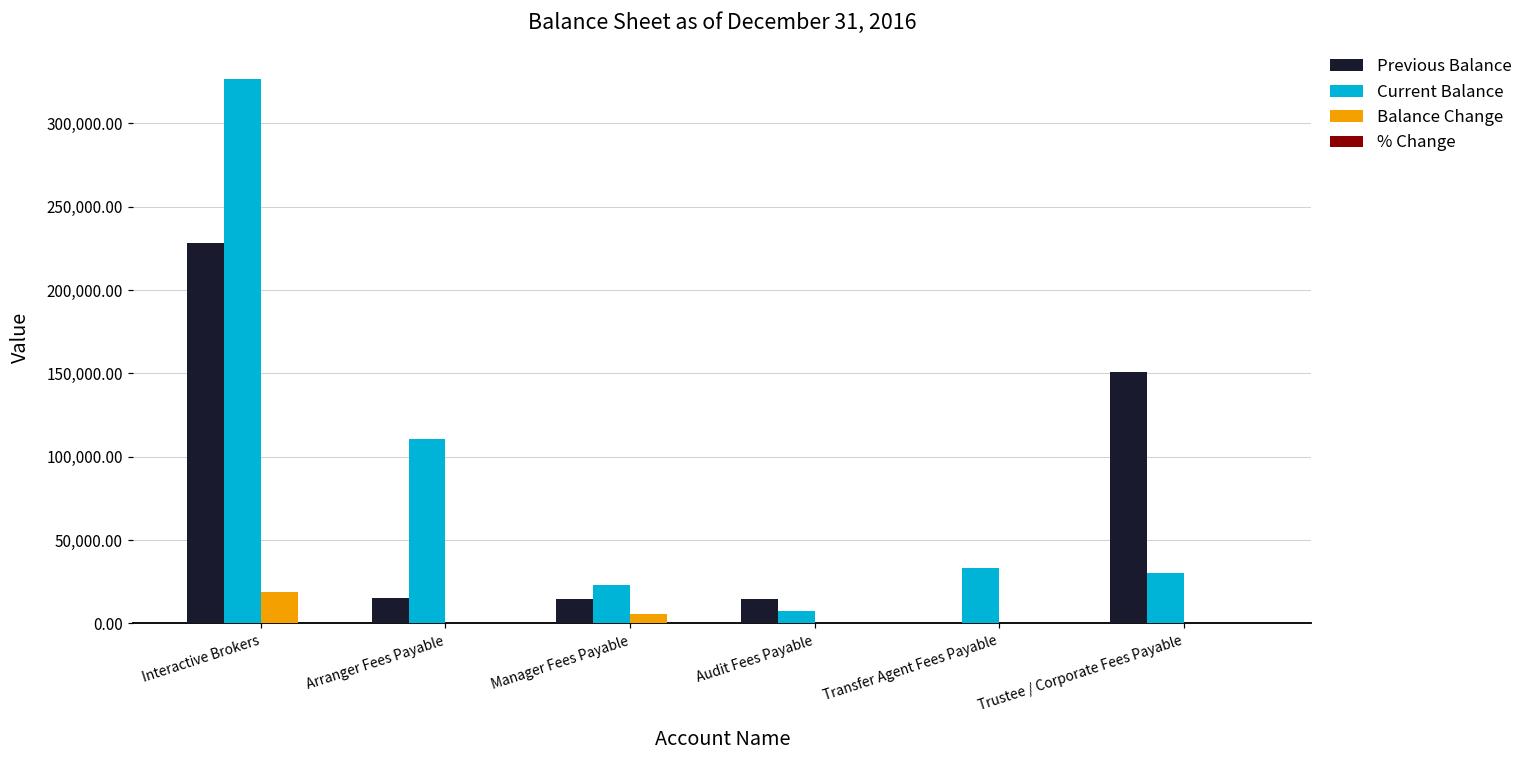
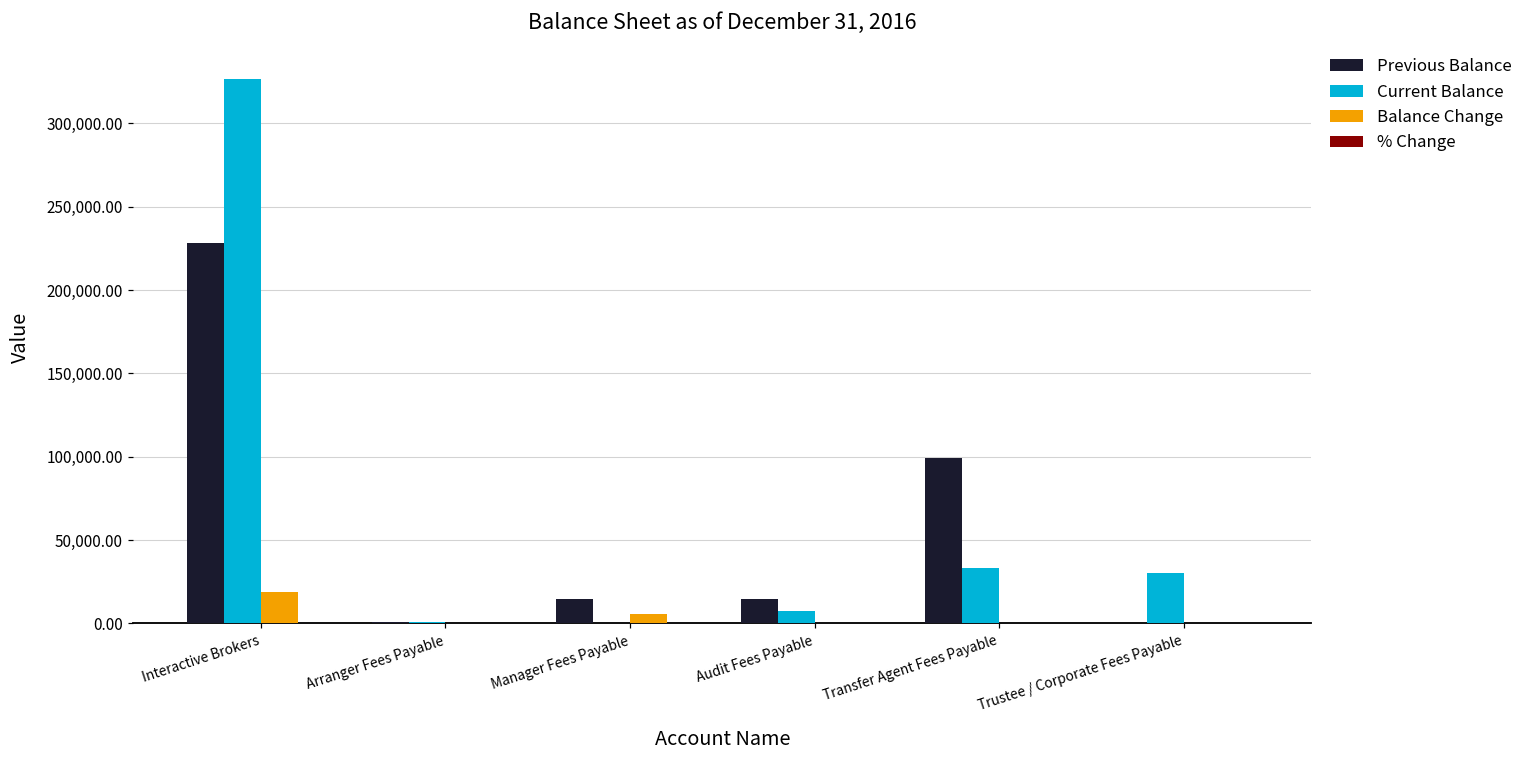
Previous Balance, Arranger Fees Payable: 15,000 -> 1,000
Current Balance, Arranger Fees Payable: 111,000 -> 1,000
Current Balance, Manager Fees Payable: 23,000 -> 0
Previous Balance, Transfer Agent Fees Payable: 0 -> 99,000
Previous Balance, Trustee / Corporate Fees Payable: 151,000 -> 0
